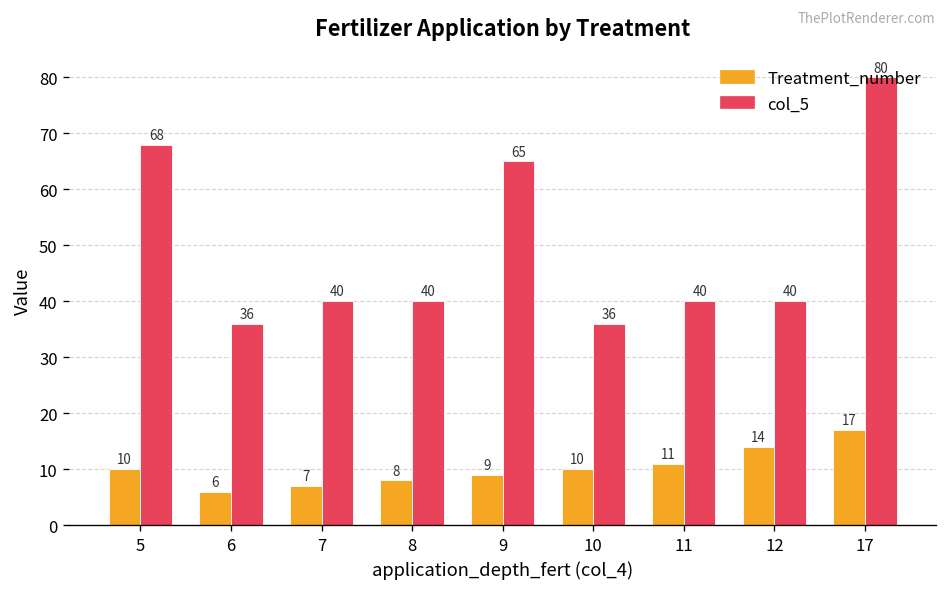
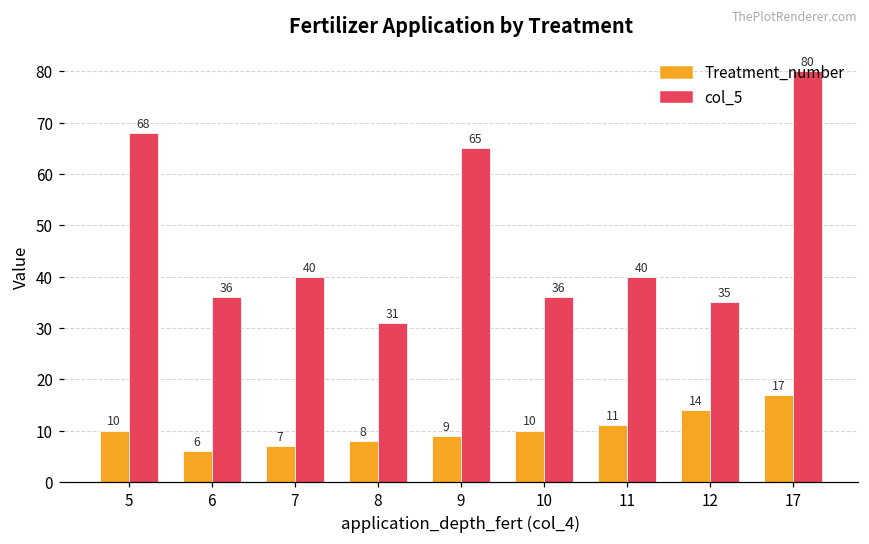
col_5, 8: 40 -> 31
col_5, 12: 40 -> 35
